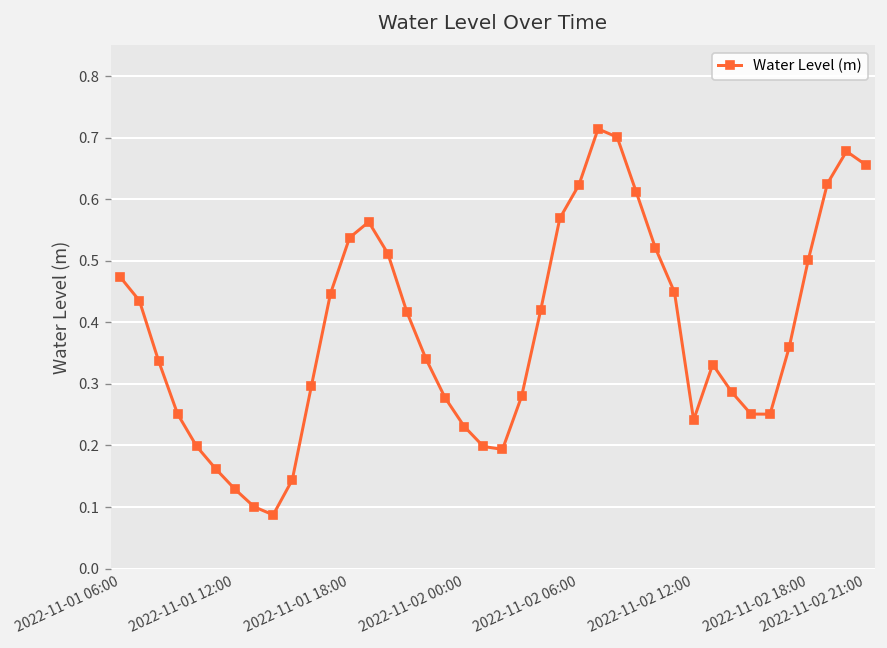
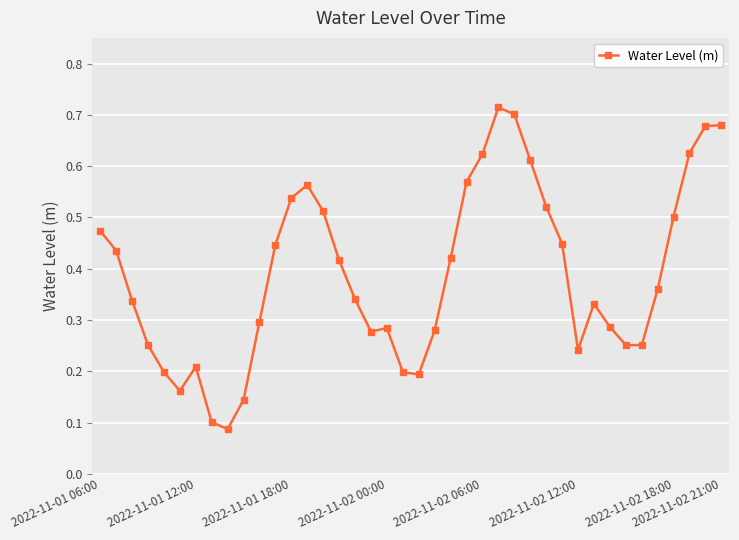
2022-11-01 12:00: 0.13 -> 0.21
2022-11-02 00:00: 0.23 -> 0.28
2022-11-02 21:00: 0.66 -> 0.68
